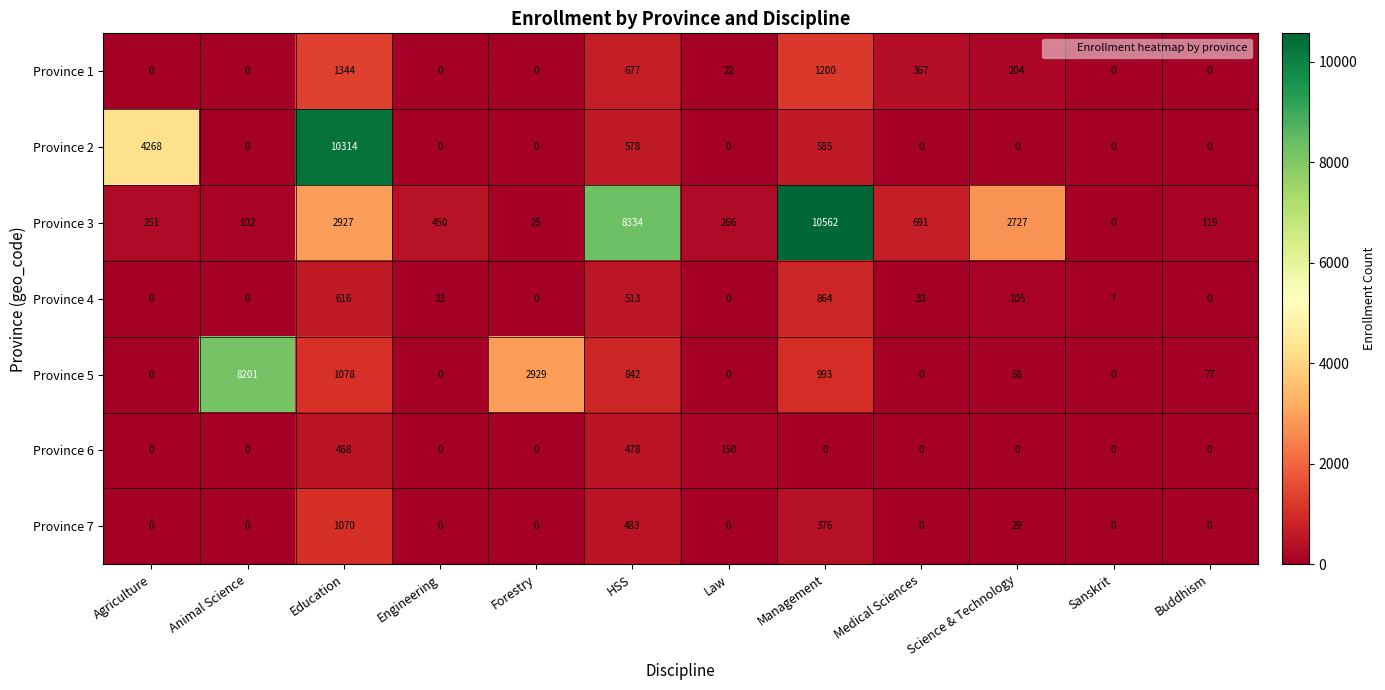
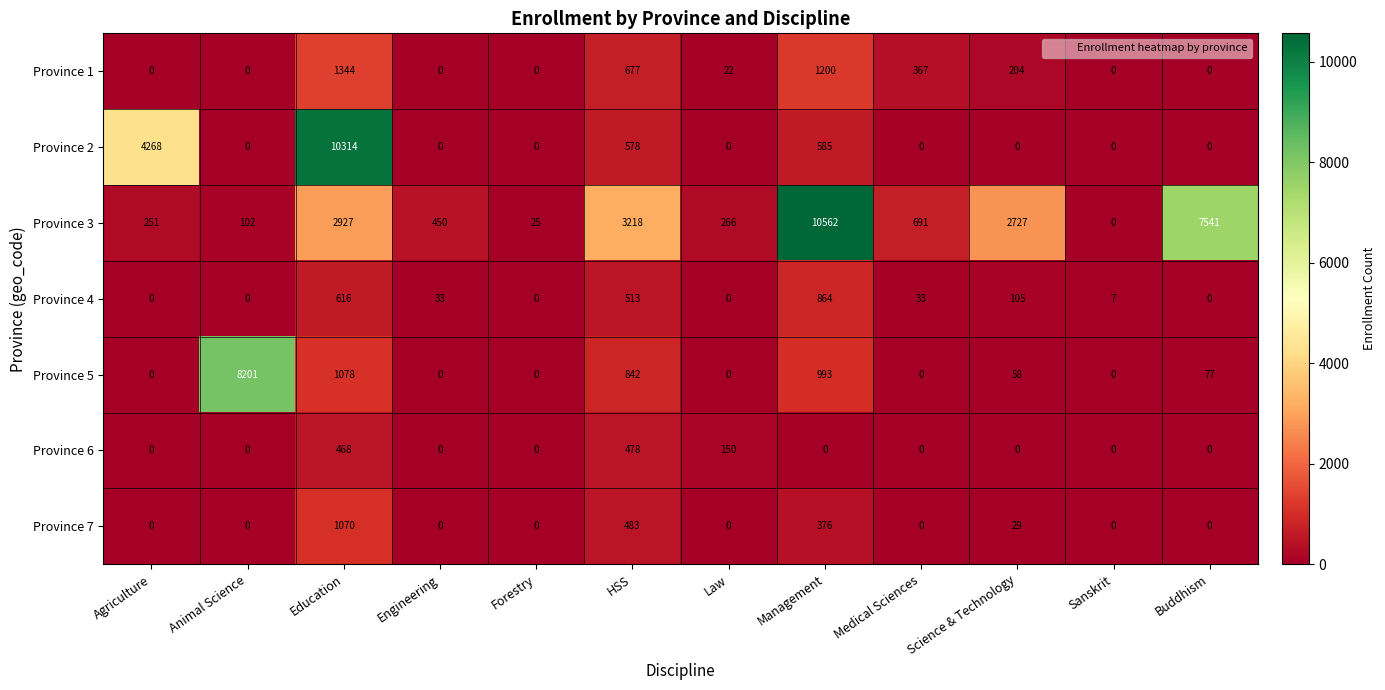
Province 3, HSS: 8334 -> 3218
Province 3, Buddhism: 119 -> 7541
Province 5, Forestry: 2929 -> 0
